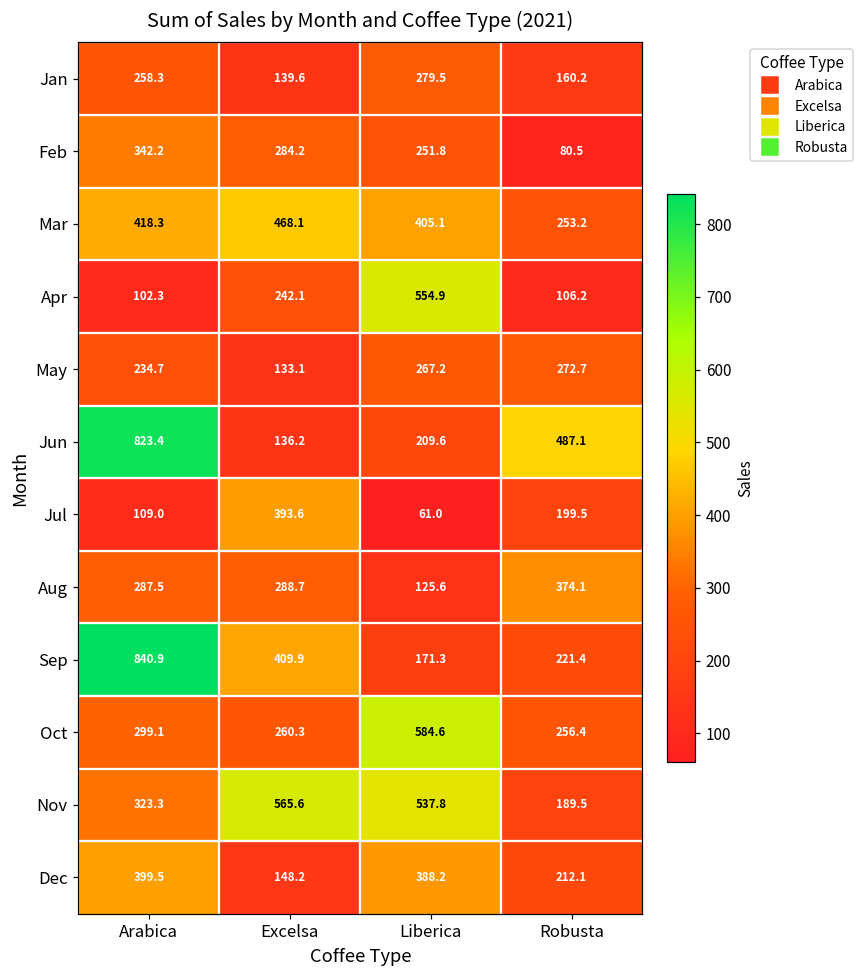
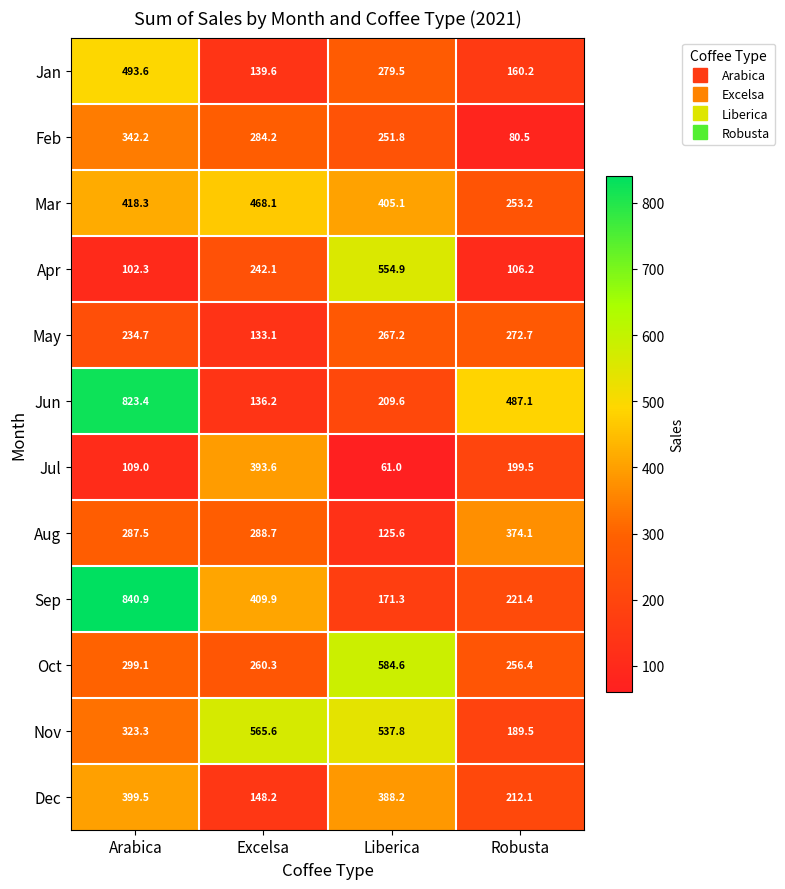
Jan, Arabica: 258.3 -> 493.6
